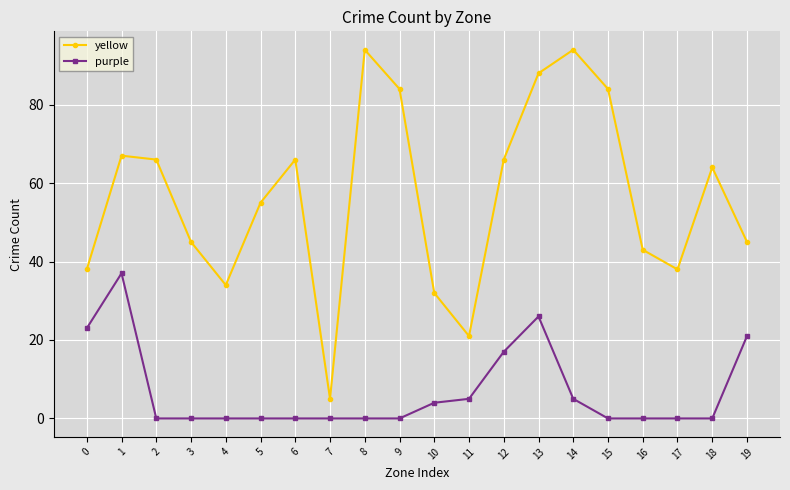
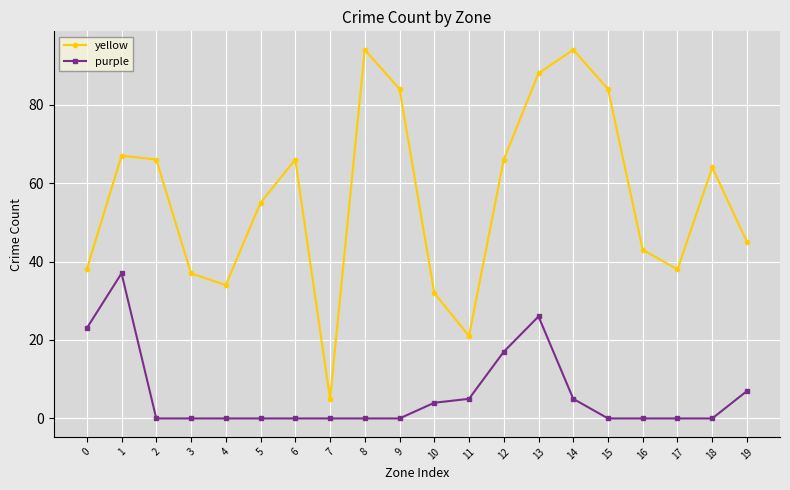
yellow, 3: 45 -> 37
purple, 19: 21 -> 7
